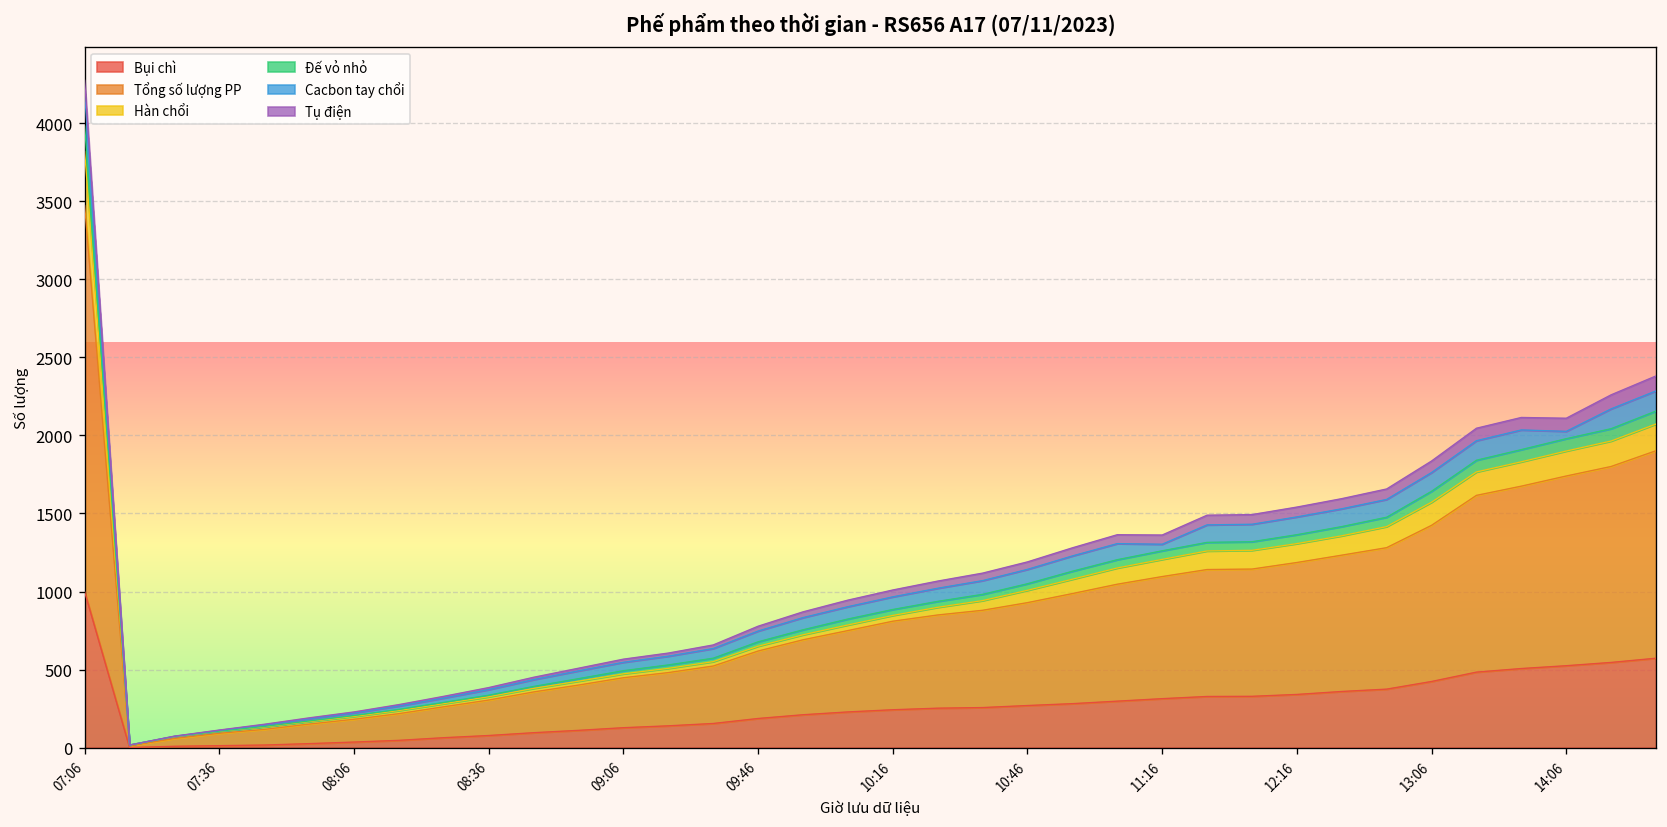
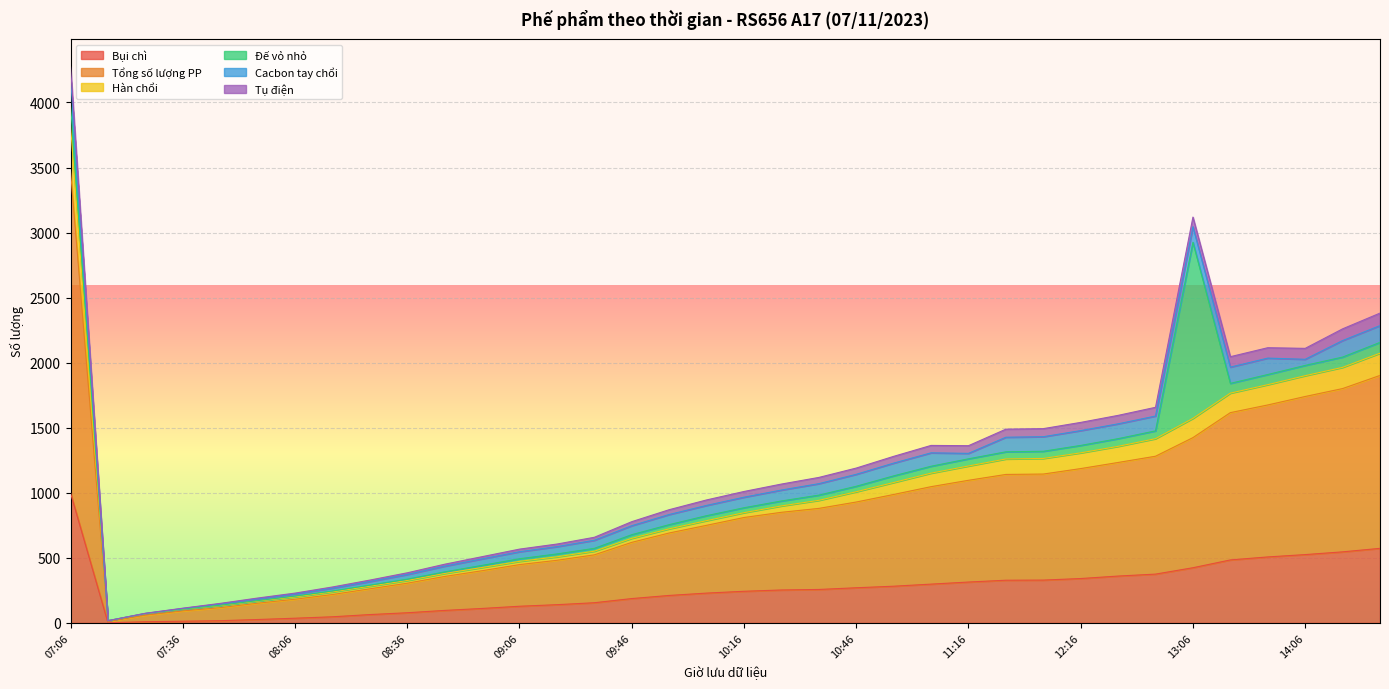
Đế vỏ nhỏ, 13:06: 70 -> 1350
